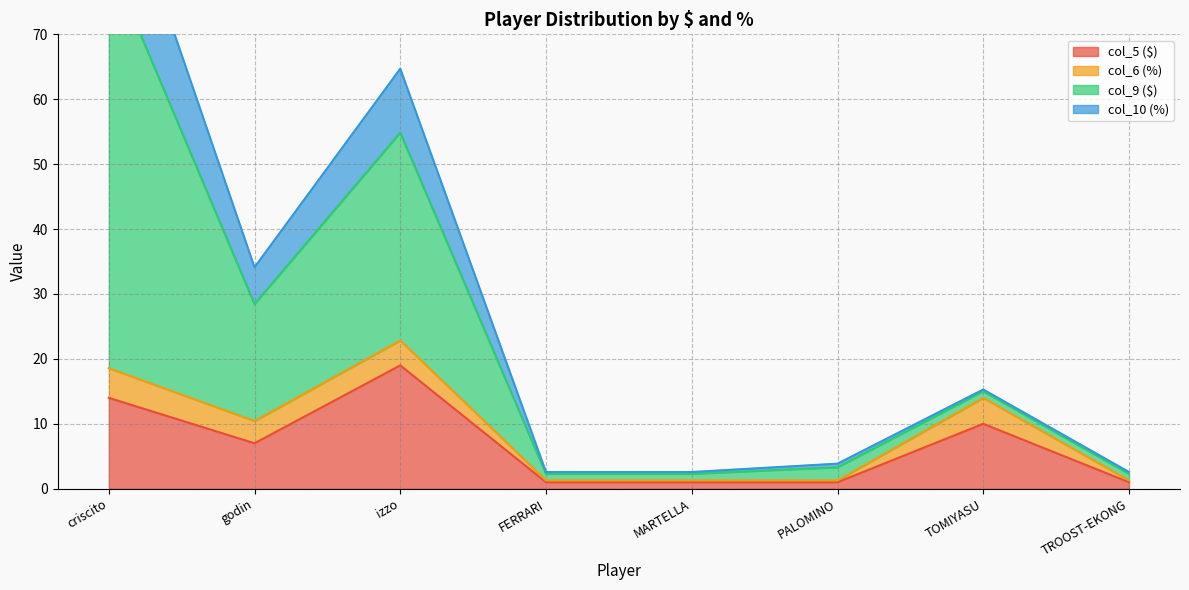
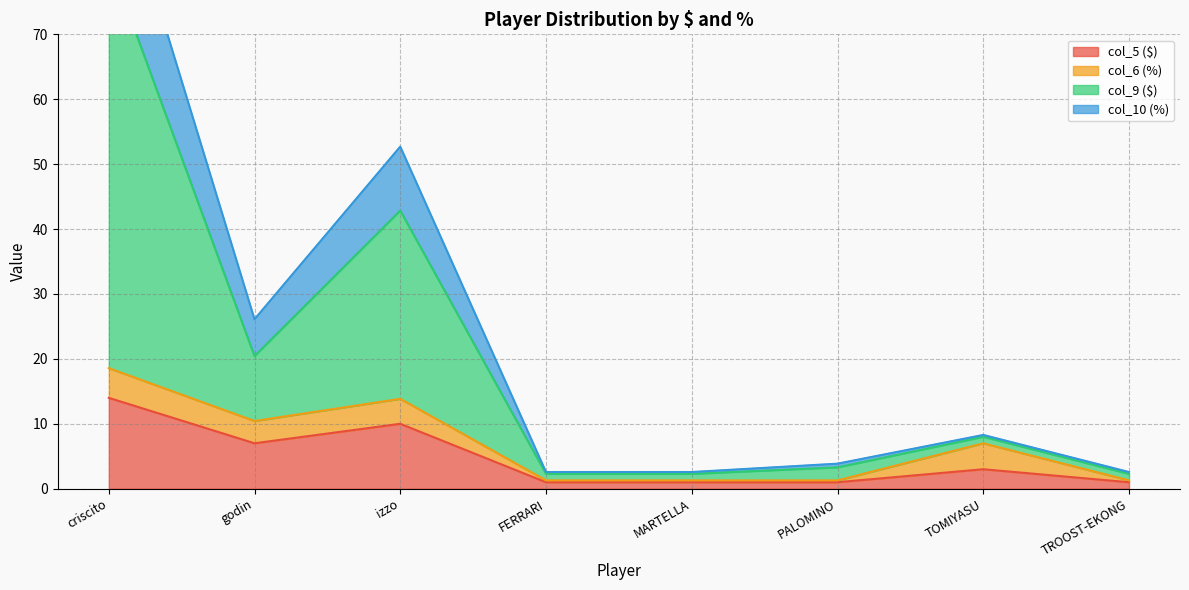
col_9 ($), godin: 18 -> 10
col_5 ($), izzo: 19 -> 10
col_9 ($), izzo: 32 -> 29
col_5 ($), TOMIYASU: 10 -> 3
